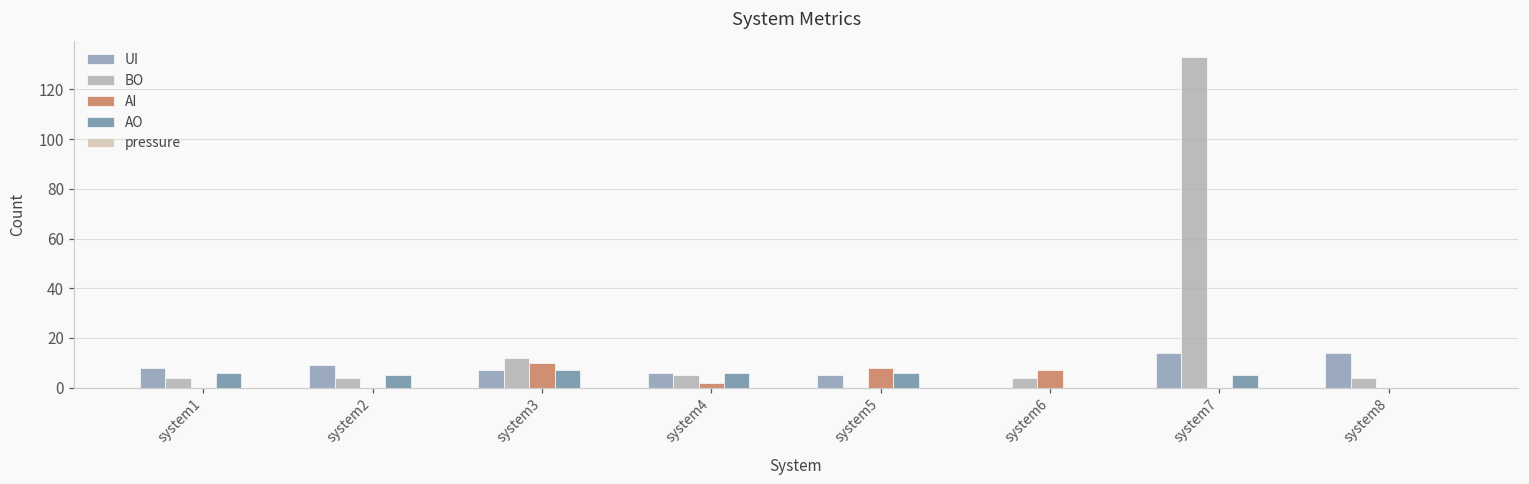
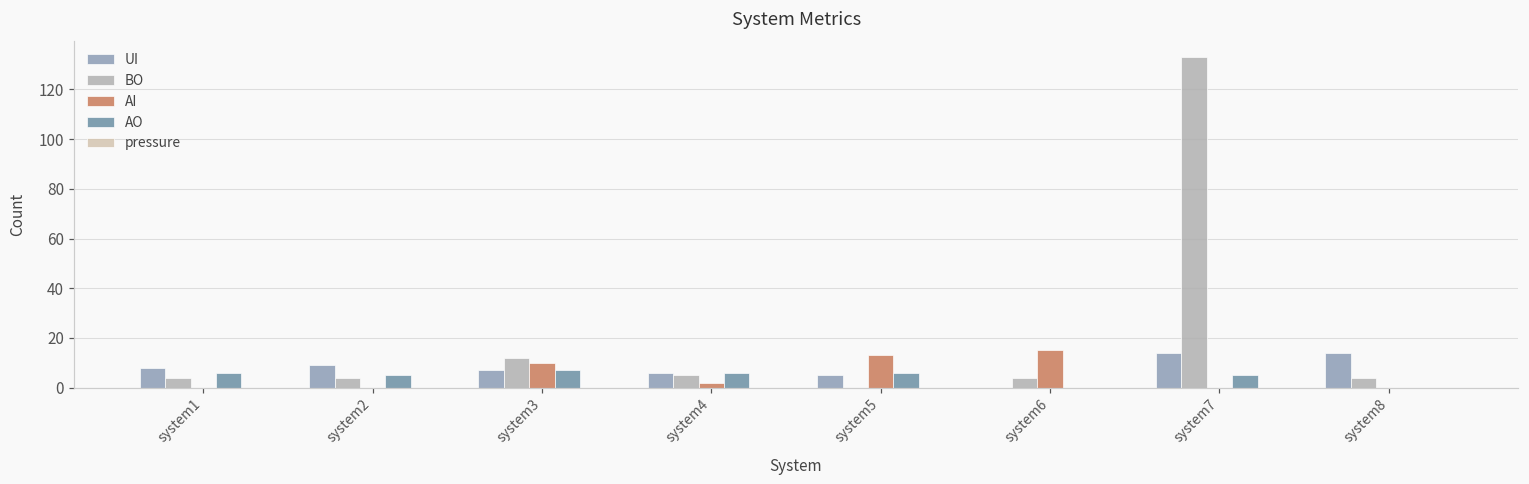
AI, system5: 8 -> 13
AI, system6: 7 -> 15
